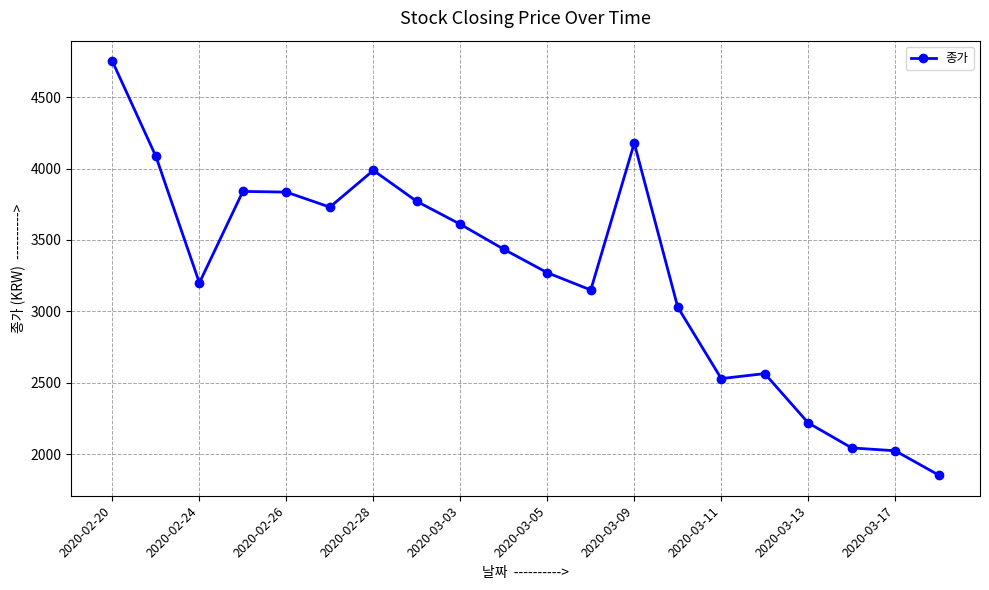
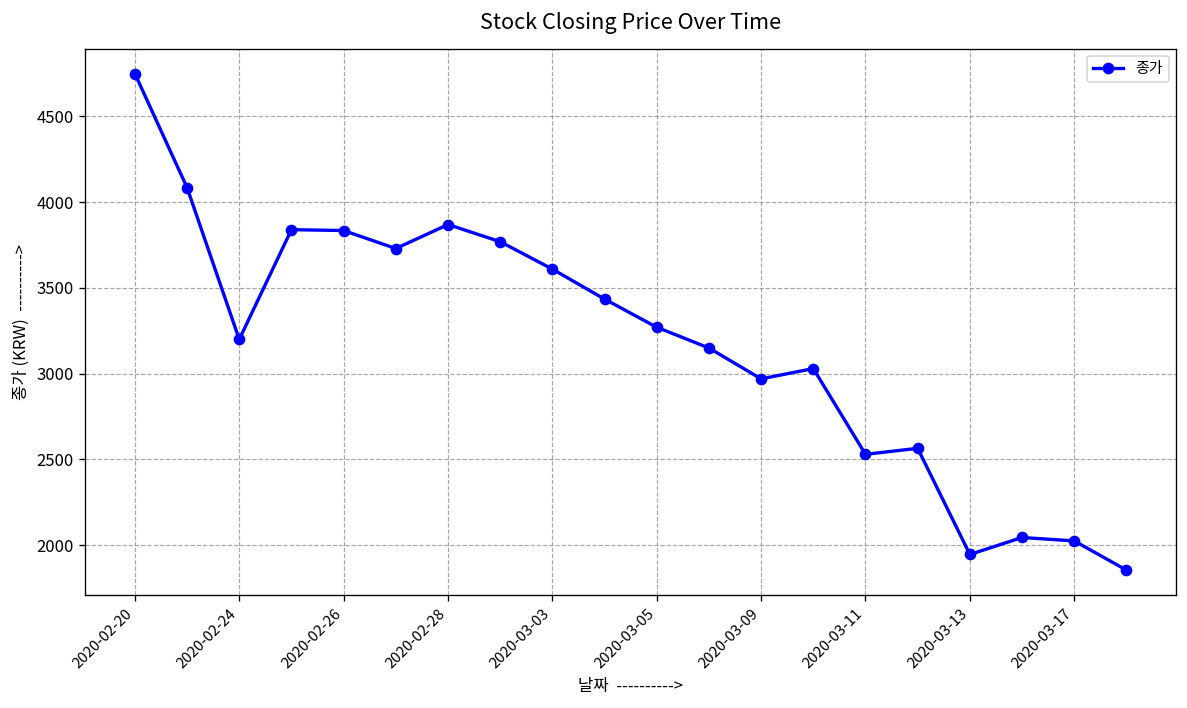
2020-02-28: 3990 -> 3870
2020-03-09: 4180 -> 2970
2020-03-13: 2220 -> 1950
